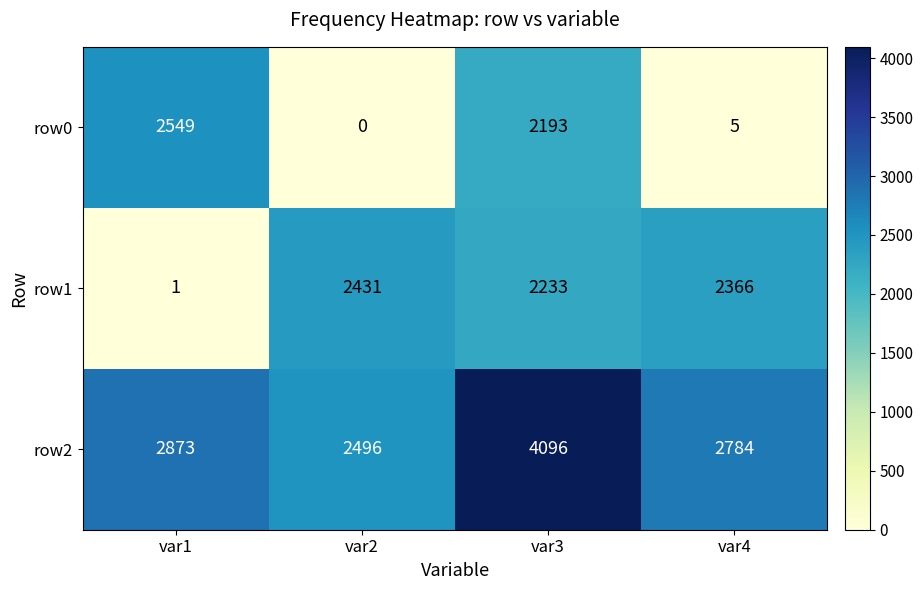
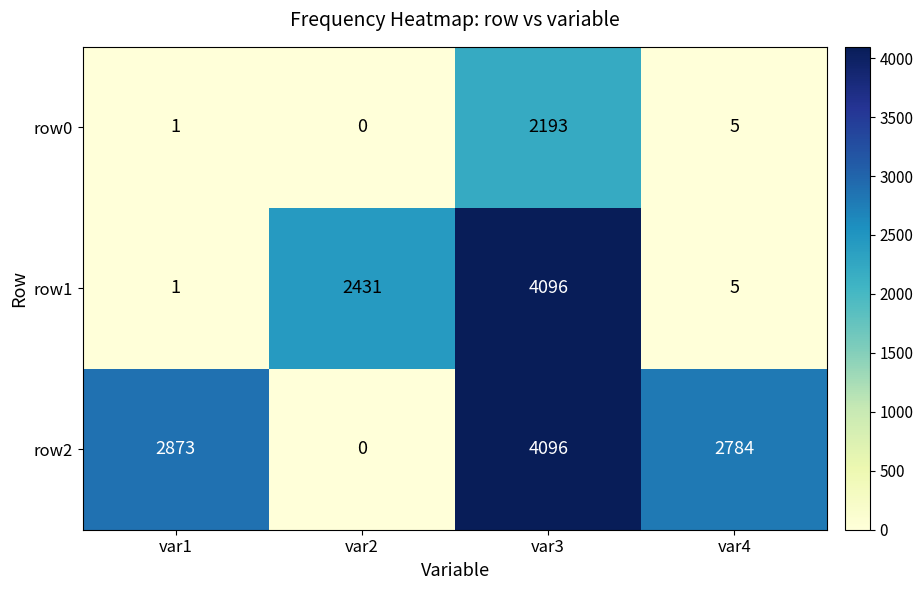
row0, var1: 2549 -> 1
row1, var3: 2233 -> 4096
row1, var4: 2366 -> 5
row2, var2: 2496 -> 0
